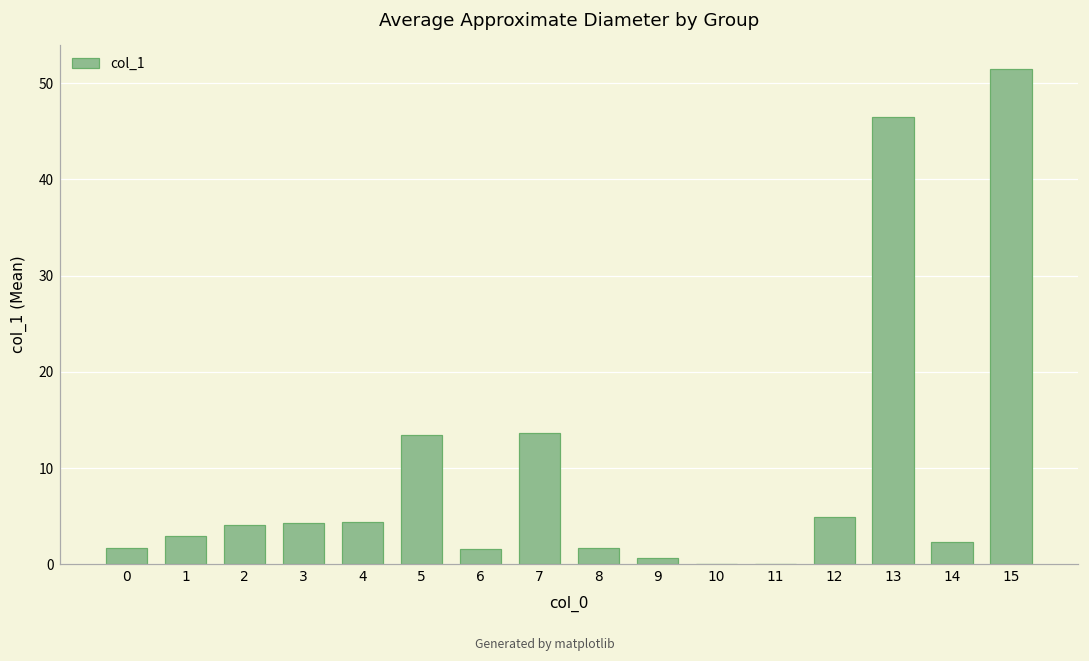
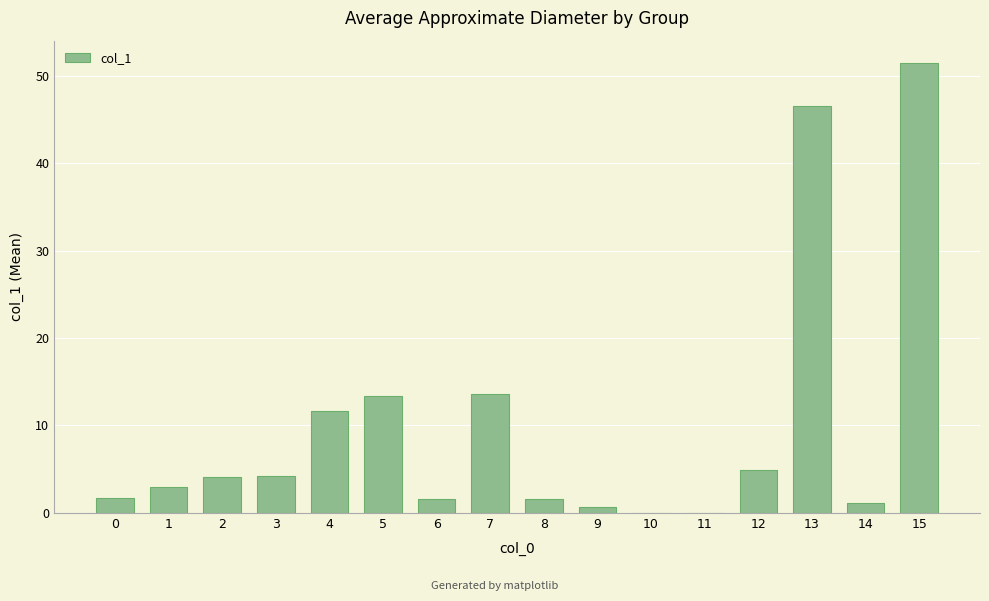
4: 4 -> 12
14: 2 -> 1
